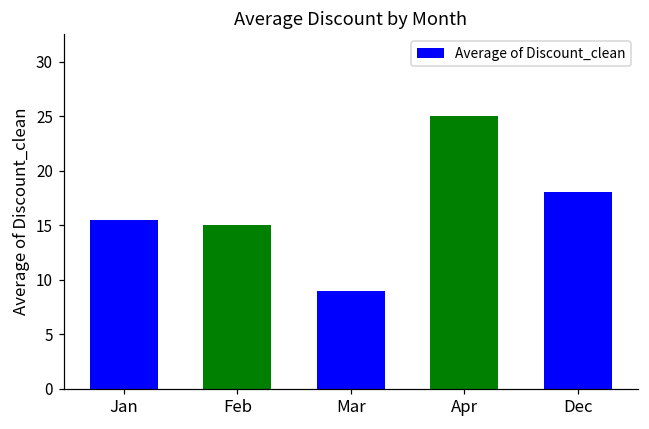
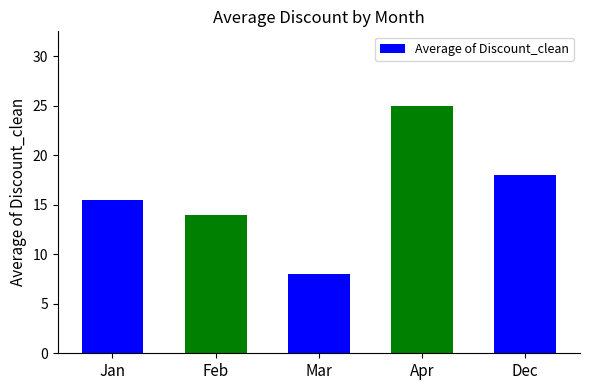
Feb: 15 -> 14
Mar: 9 -> 8
